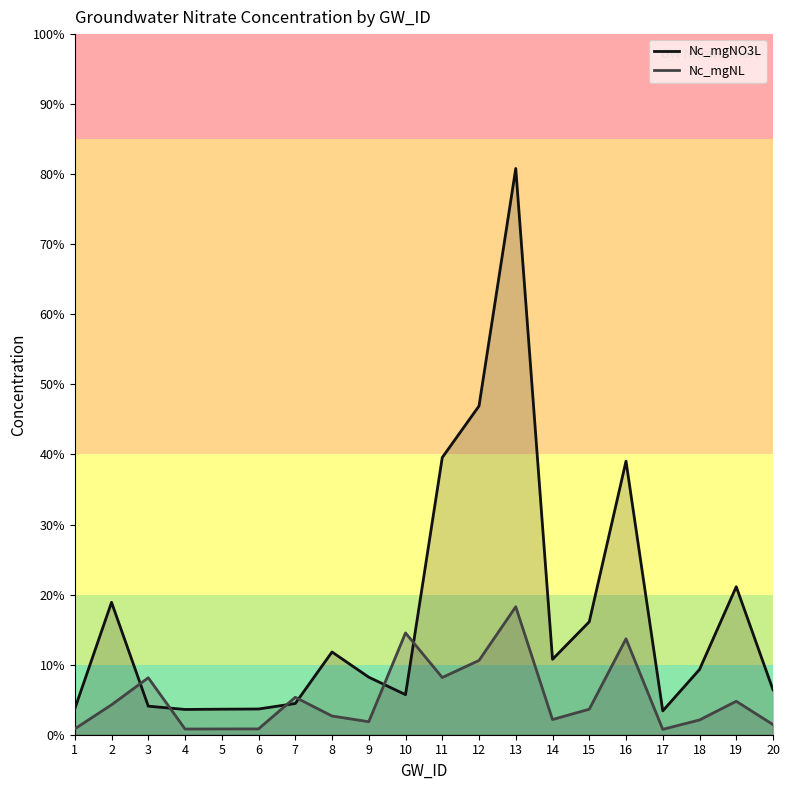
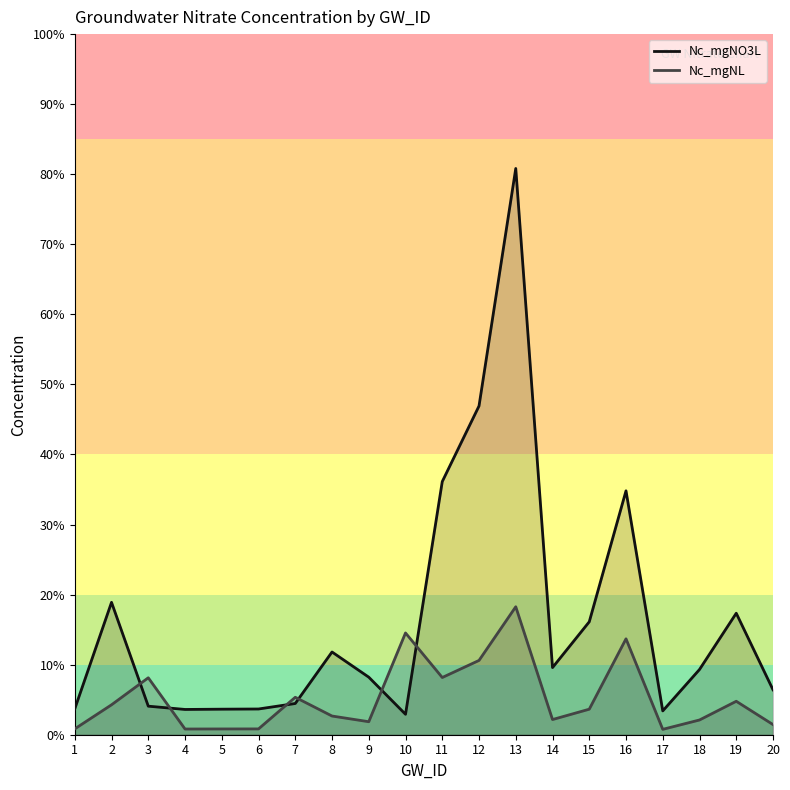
Nc_mgNO3L, 10: 6% -> 3%
Nc_mgNO3L, 11: 40% -> 36%
Nc_mgNO3L, 14: 11% -> 10%
Nc_mgNO3L, 16: 39% -> 35%
Nc_mgNO3L, 19: 21% -> 17%
